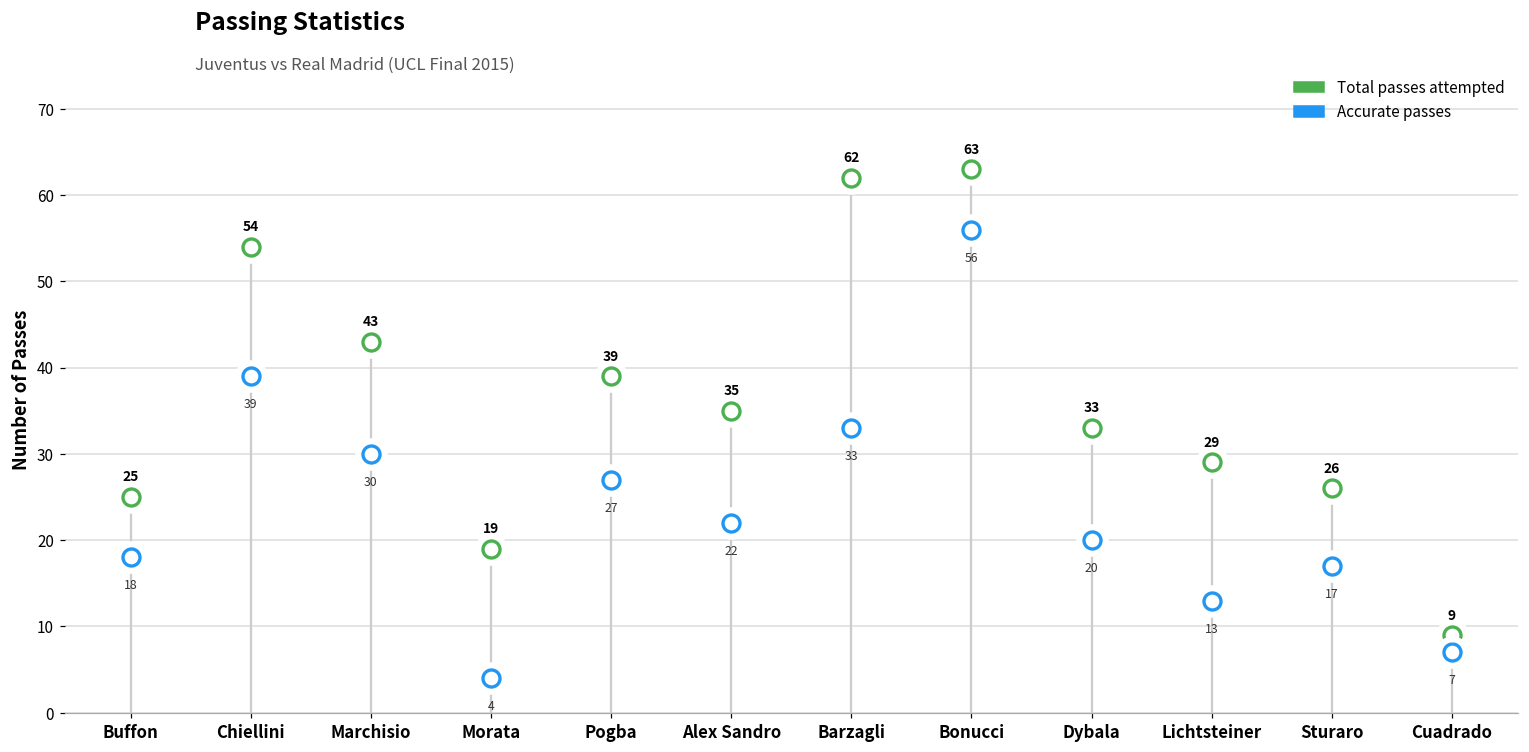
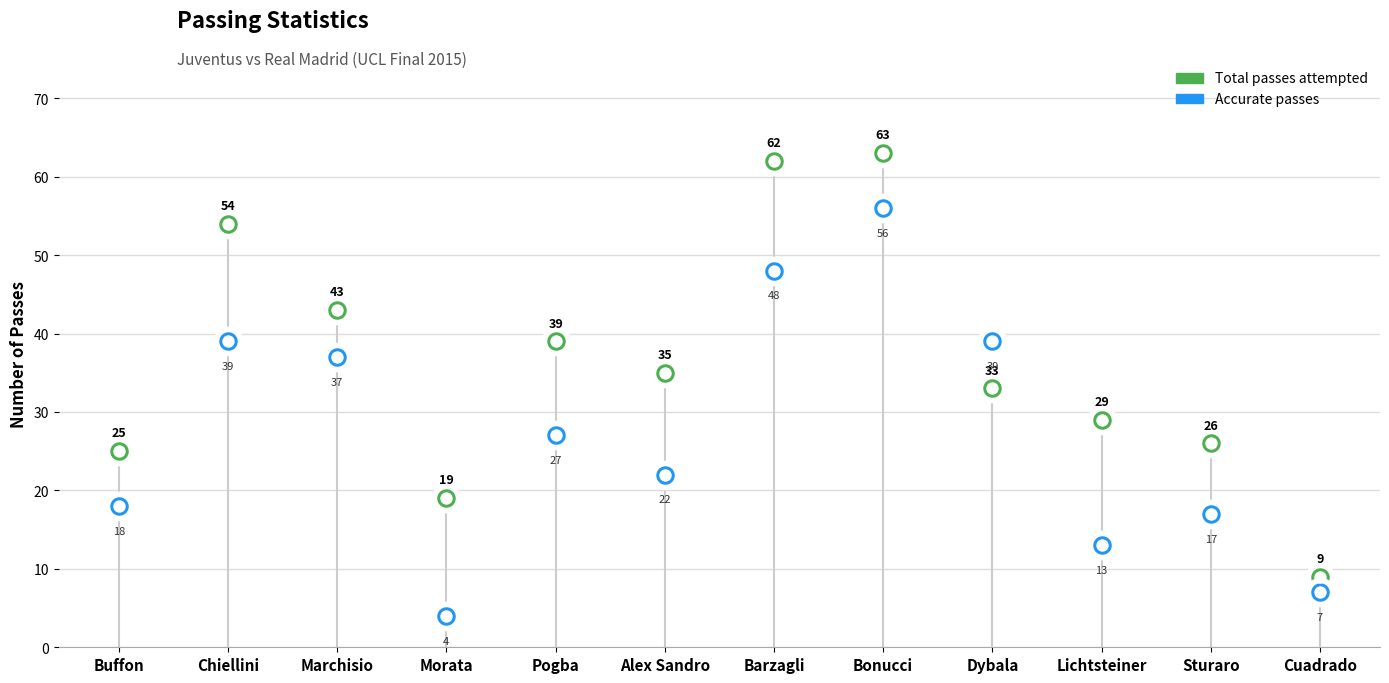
Accurate passes, Marchisio: 30 -> 37
Accurate passes, Barzagli: 33 -> 48
Accurate passes, Dybala: 20 -> 39
